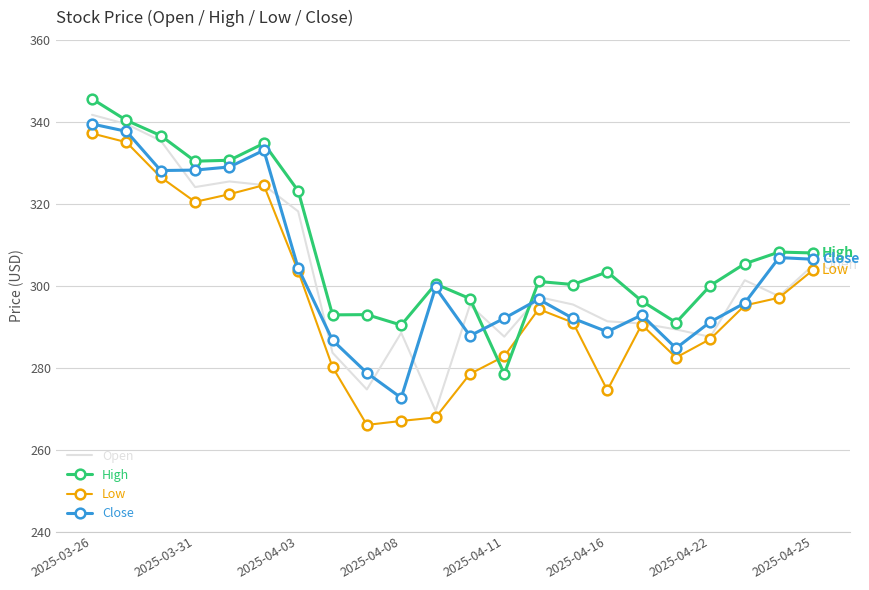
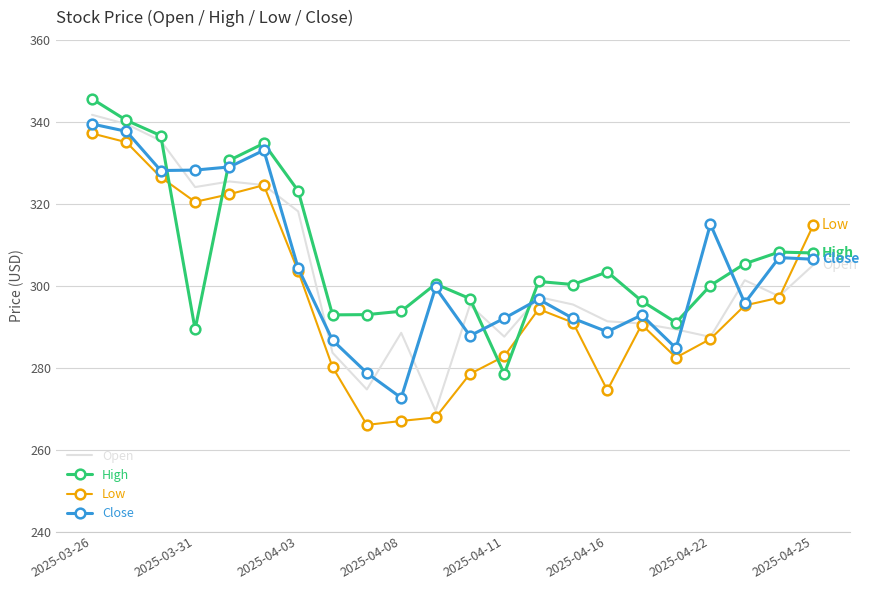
High, 2025-03-31: 330 -> 289
High, 2025-04-08: 290 -> 294
Close, 2025-04-22: 291 -> 315
Low, 2025-04-25: 304 -> 315
